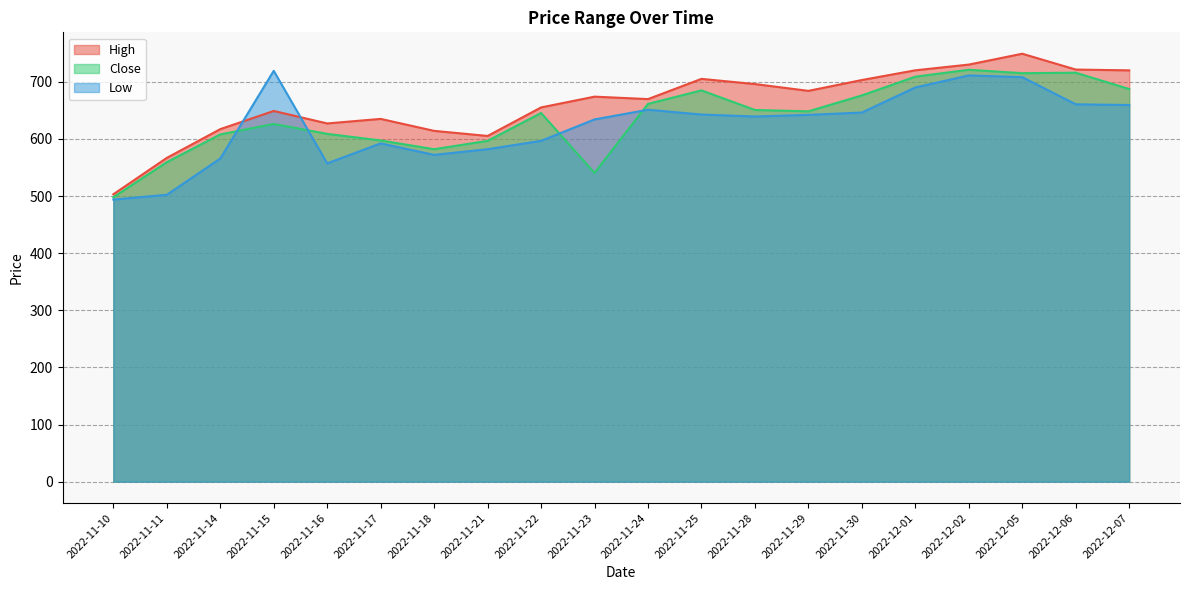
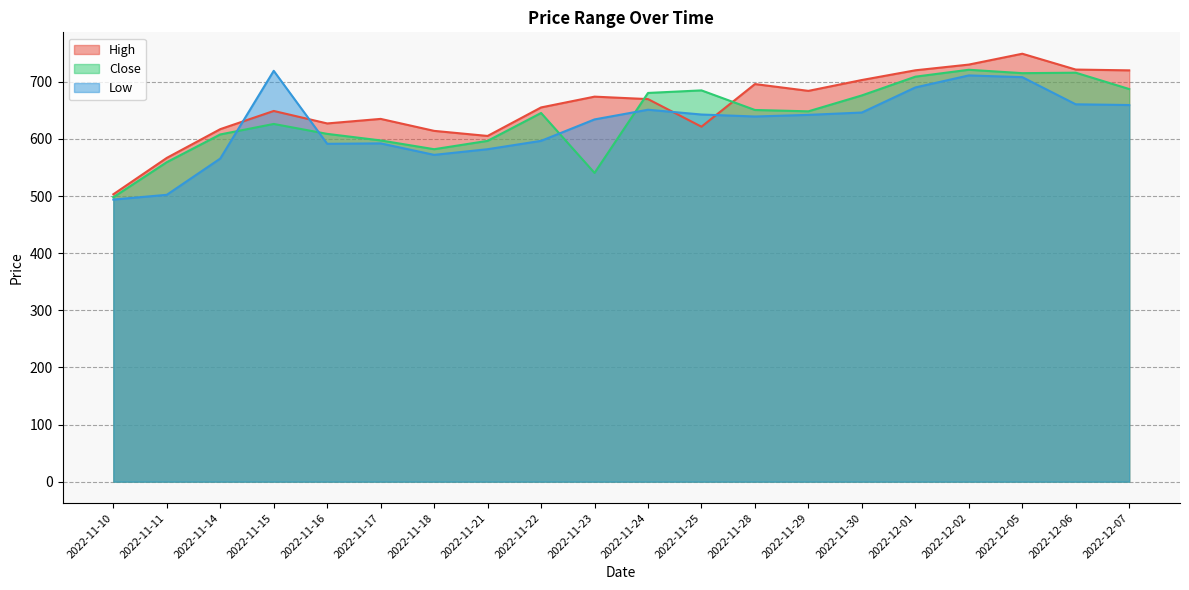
Low, 2022-11-16: 560 -> 590
Close, 2022-11-24: 660 -> 680
High, 2022-11-25: 710 -> 620
